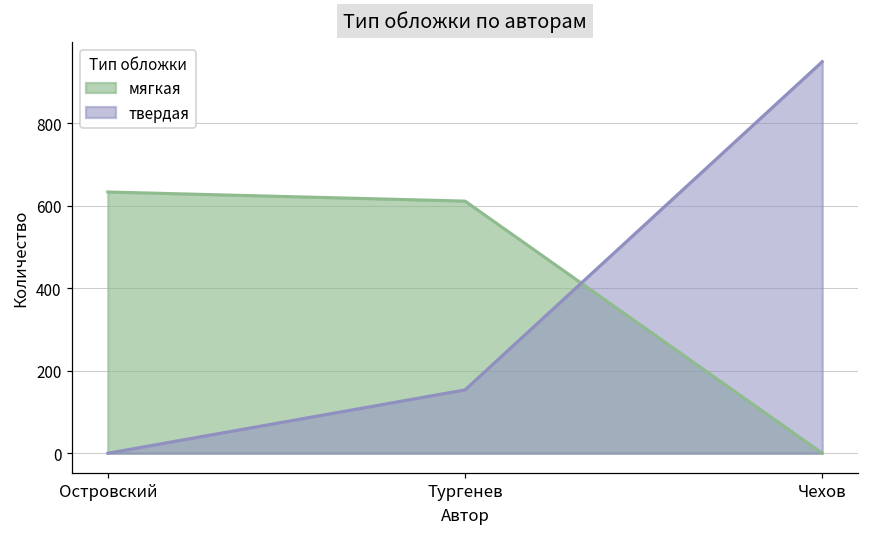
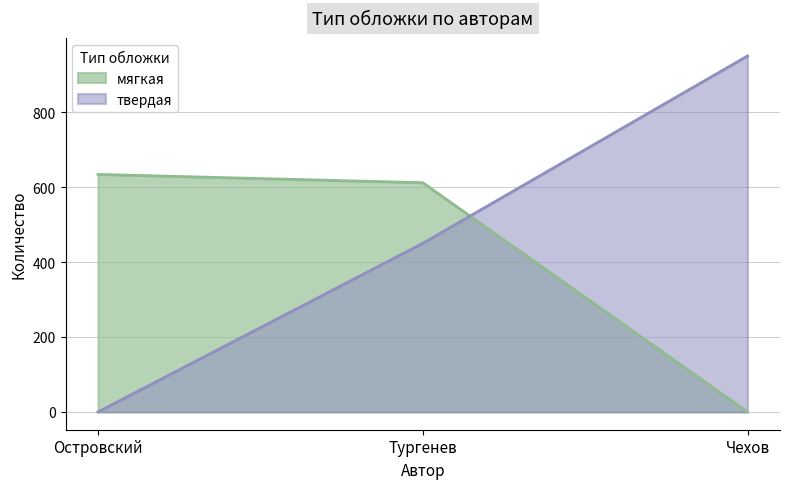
твердая, Тургенев: 150 -> 450
